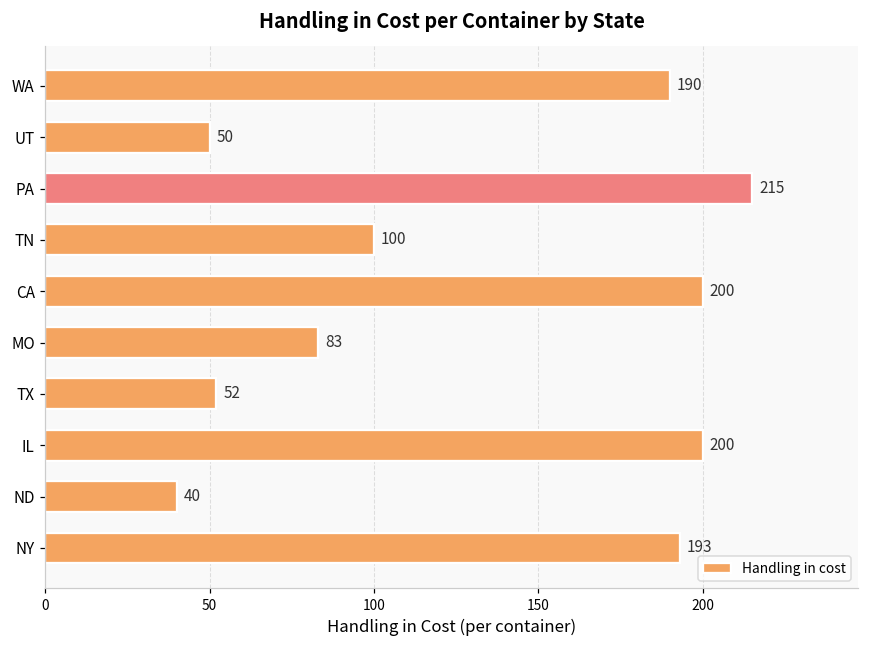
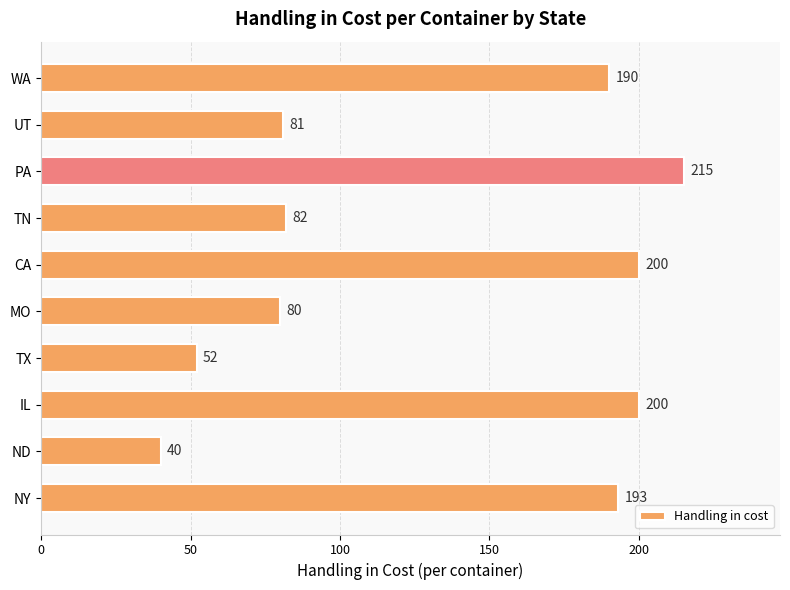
UT: 50 -> 81
TN: 100 -> 82
MO: 83 -> 80
